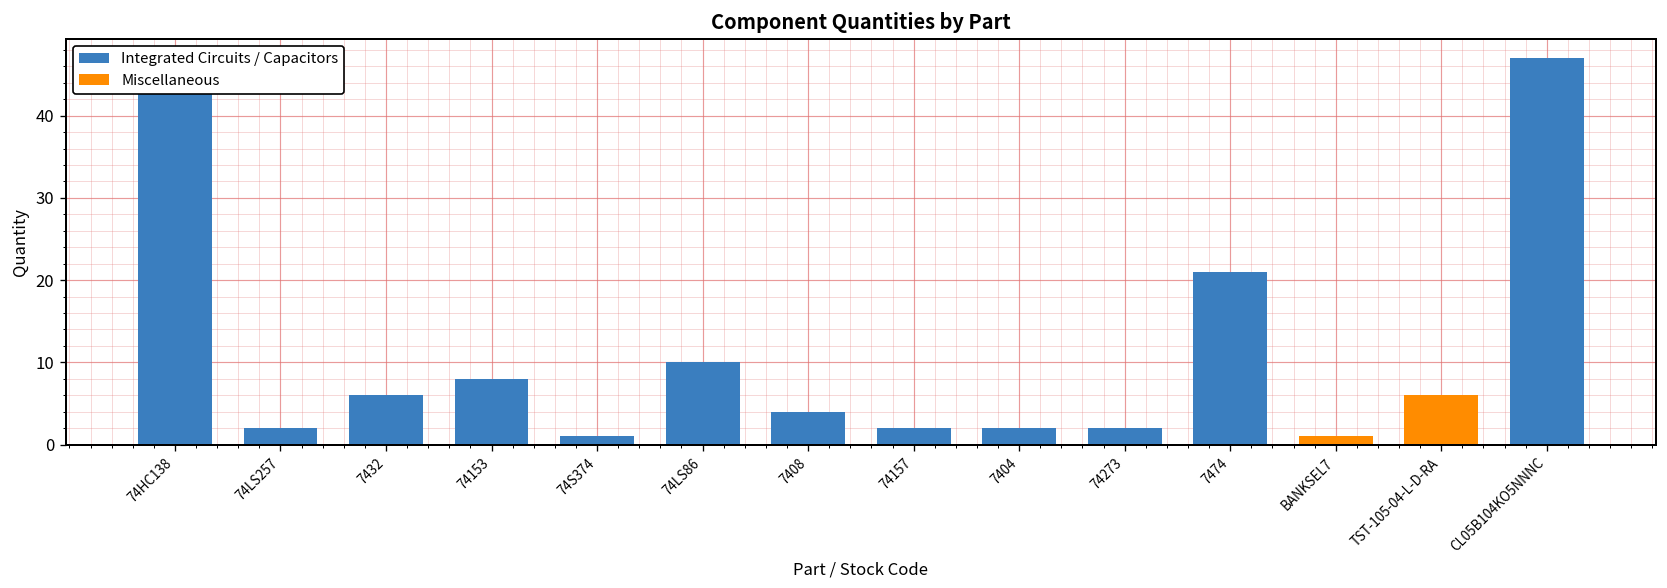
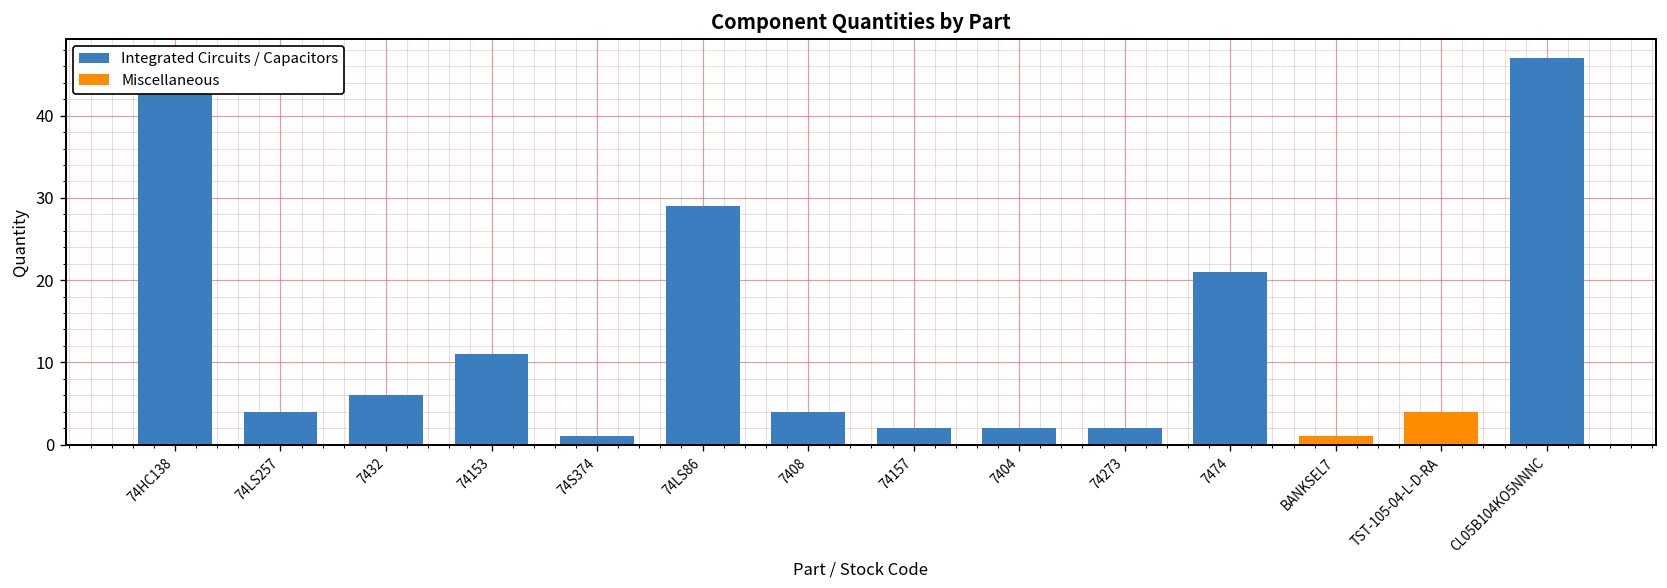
Integrated Circuits / Capacitors, 74LS257: 2 -> 4
Integrated Circuits / Capacitors, 74153: 8 -> 11
Integrated Circuits / Capacitors, 74LS86: 10 -> 29
Miscellaneous, TST-105-04-L-D-RA: 6 -> 4
